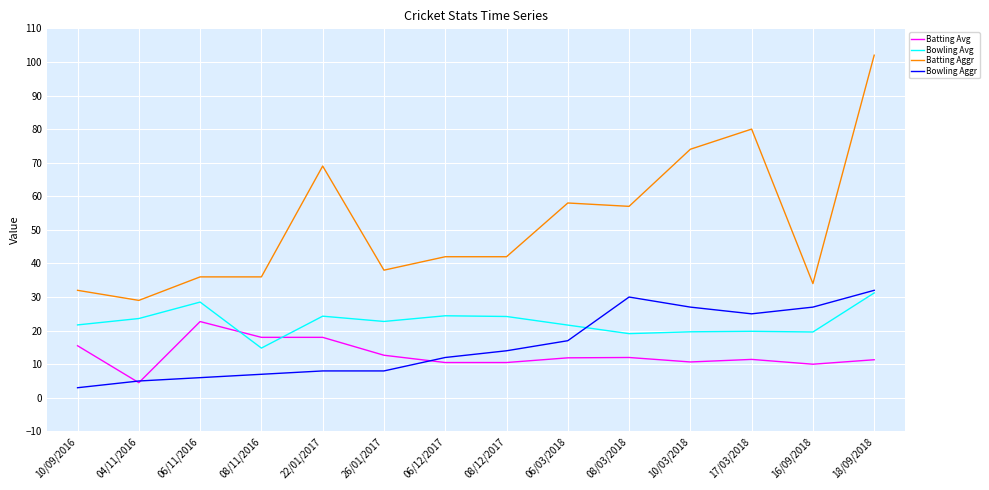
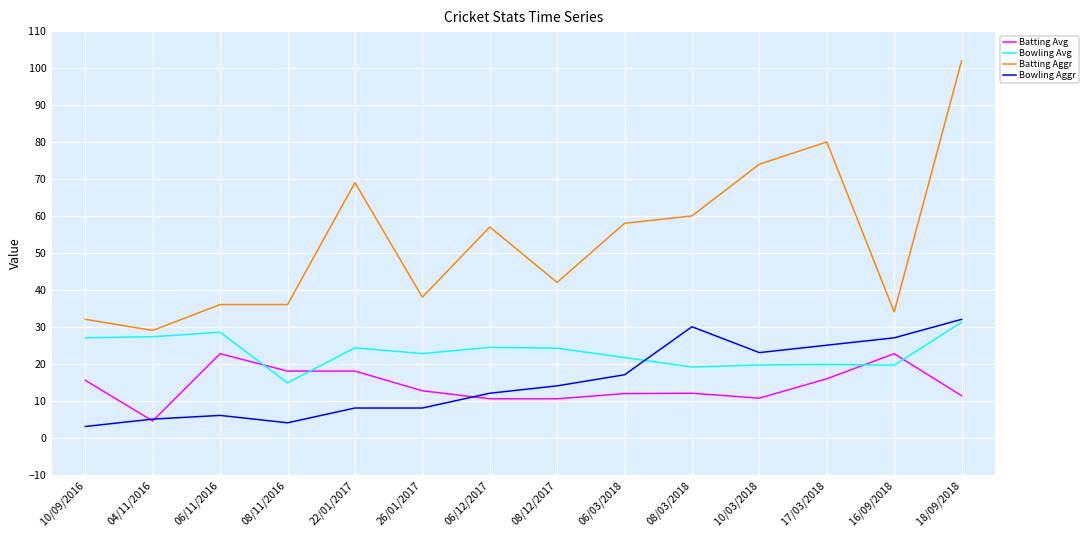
Bowling Avg, 10/09/2016: 22 -> 27
Bowling Avg, 04/11/2016: 24 -> 27
Bowling Aggr, 08/11/2016: 7 -> 4
Batting Aggr, 06/12/2017: 42 -> 57
Batting Aggr, 08/03/2018: 57 -> 60
Bowling Aggr, 10/03/2018: 27 -> 23
Batting Avg, 17/03/2018: 11 -> 16
Batting Avg, 16/09/2018: 10 -> 23
